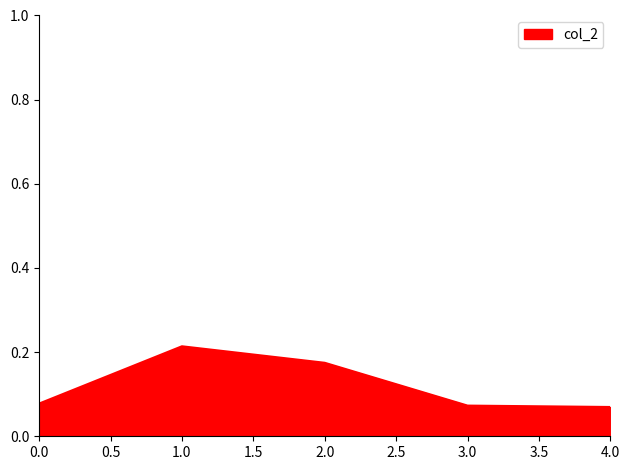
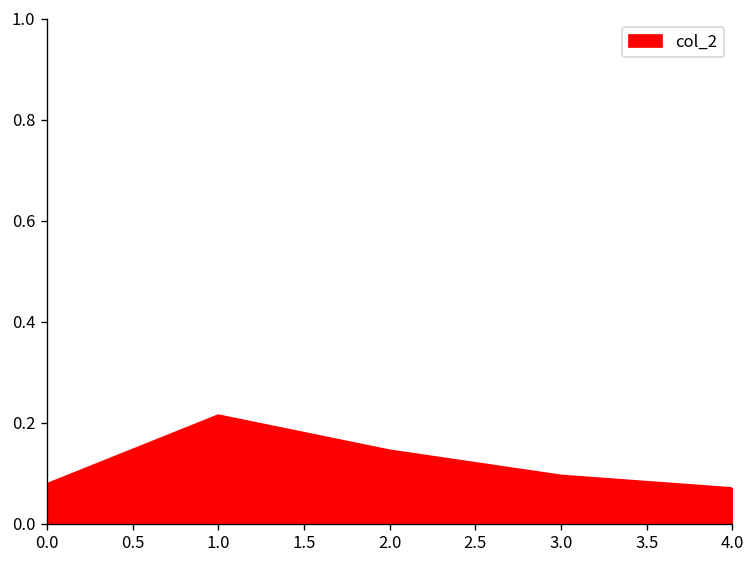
2.0: 0.17 -> 0.14
3.0: 0.07 -> 0.09
